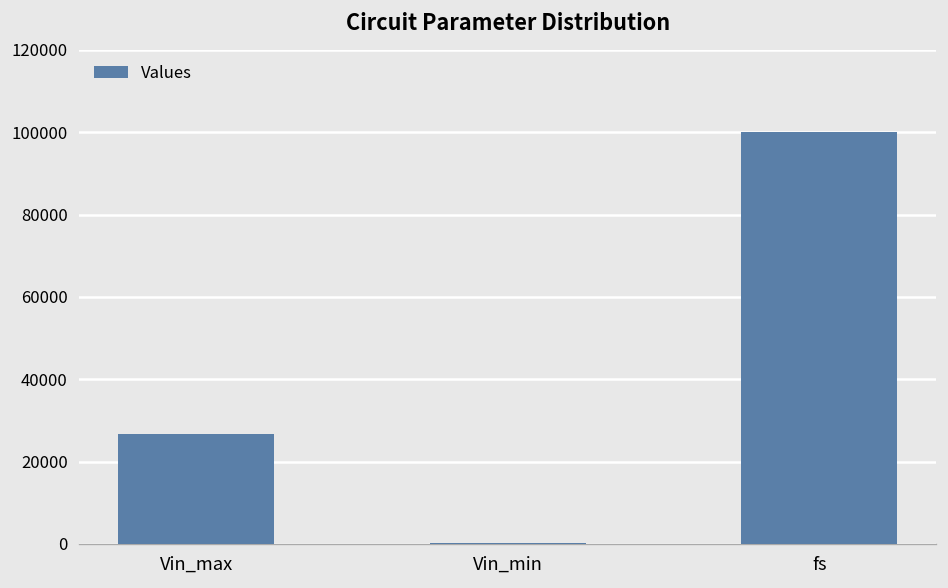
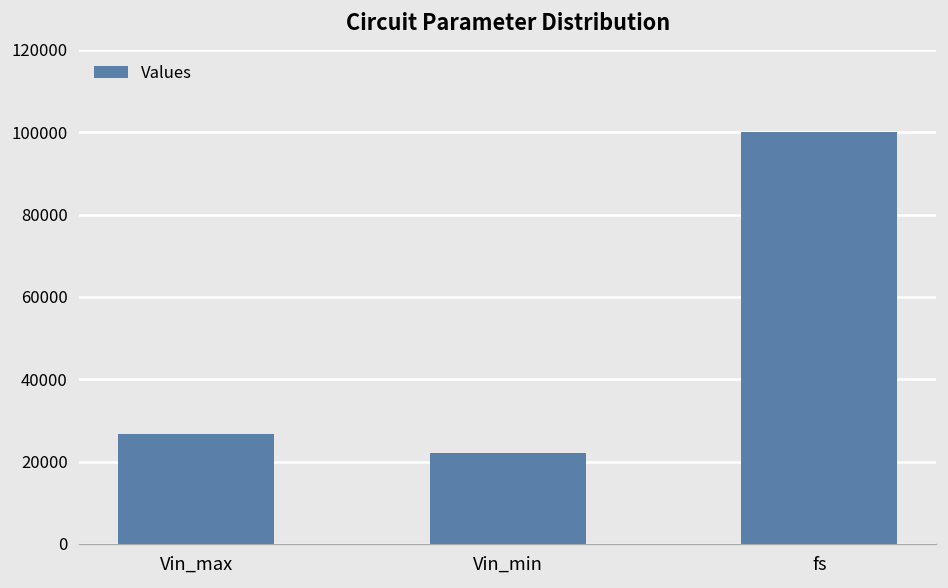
Vin_min: 0 -> 22000
